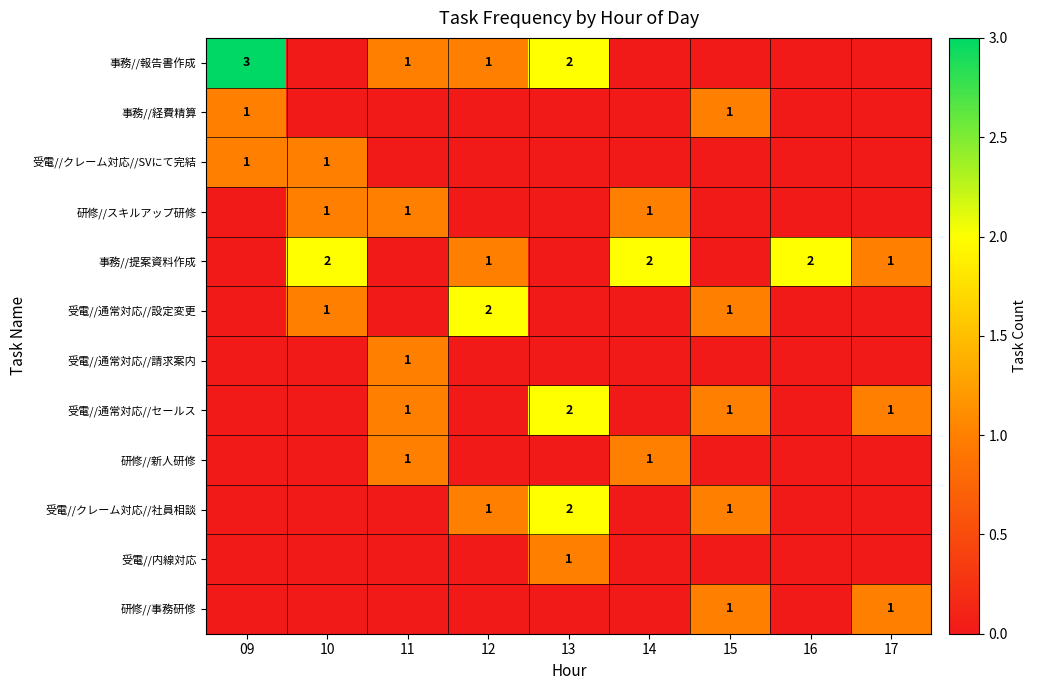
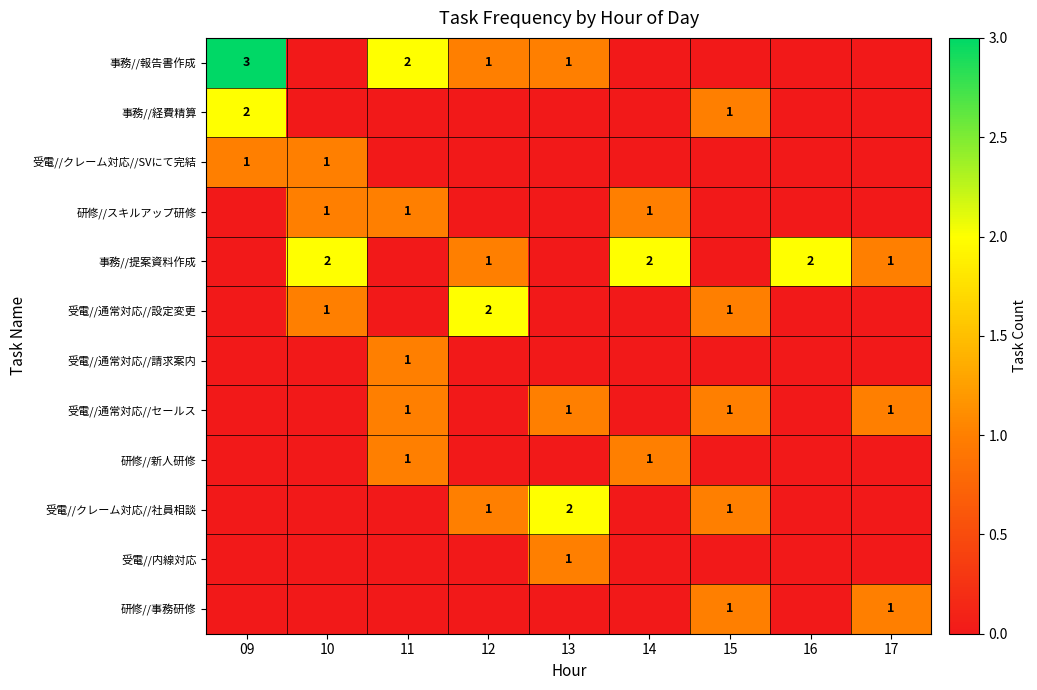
事務//報告書作成, 11: 1 -> 2
事務//報告書作成, 13: 2 -> 1
事務//経費精算, 09: 1 -> 2
受電//通常対応//セールス, 13: 2 -> 1
